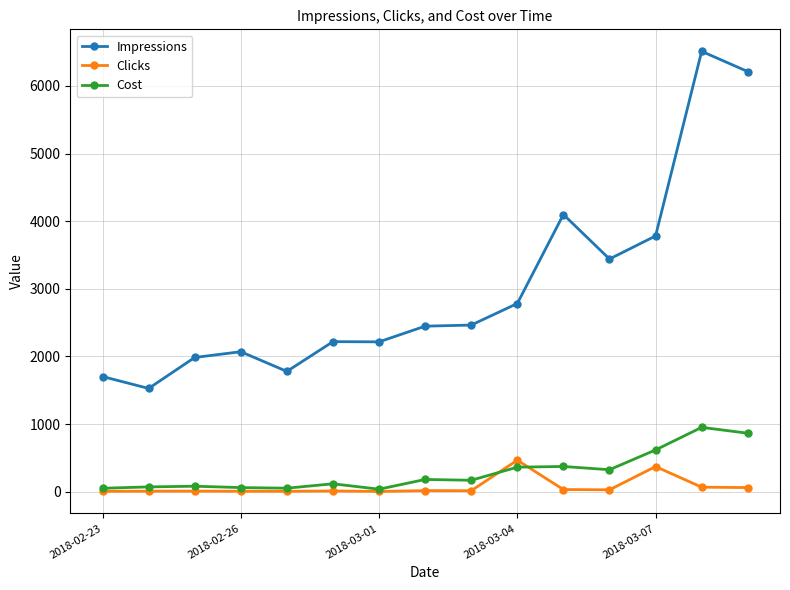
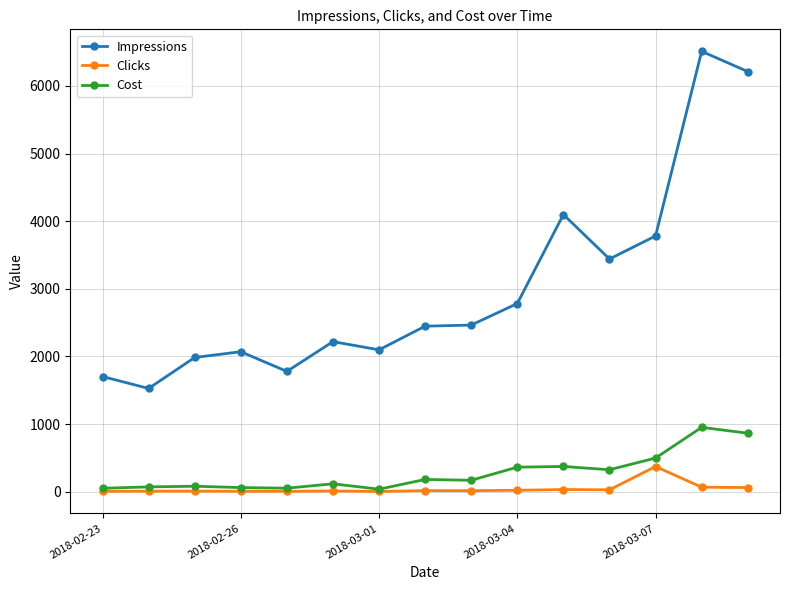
Impressions, 2018-03-01: 2200 -> 2100
Clicks, 2018-03-04: 500 -> 0
Cost, 2018-03-07: 600 -> 500
